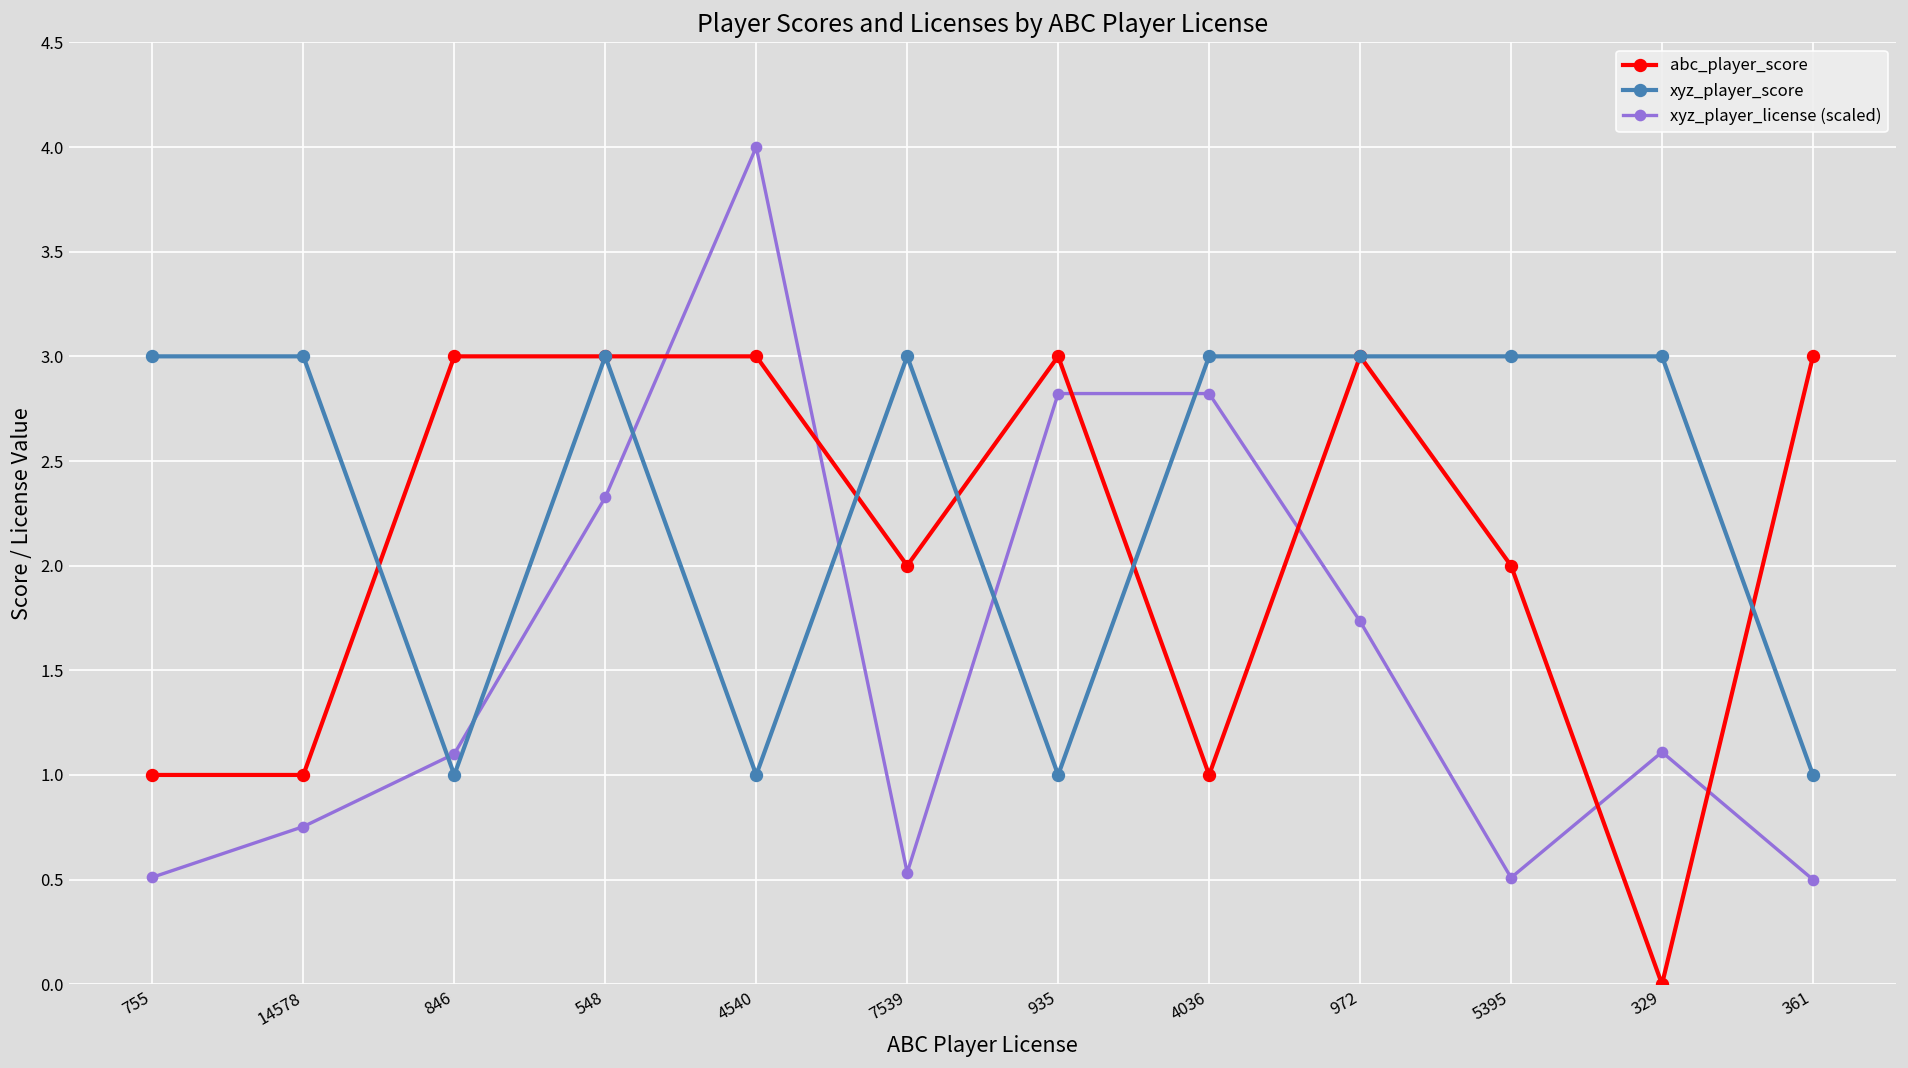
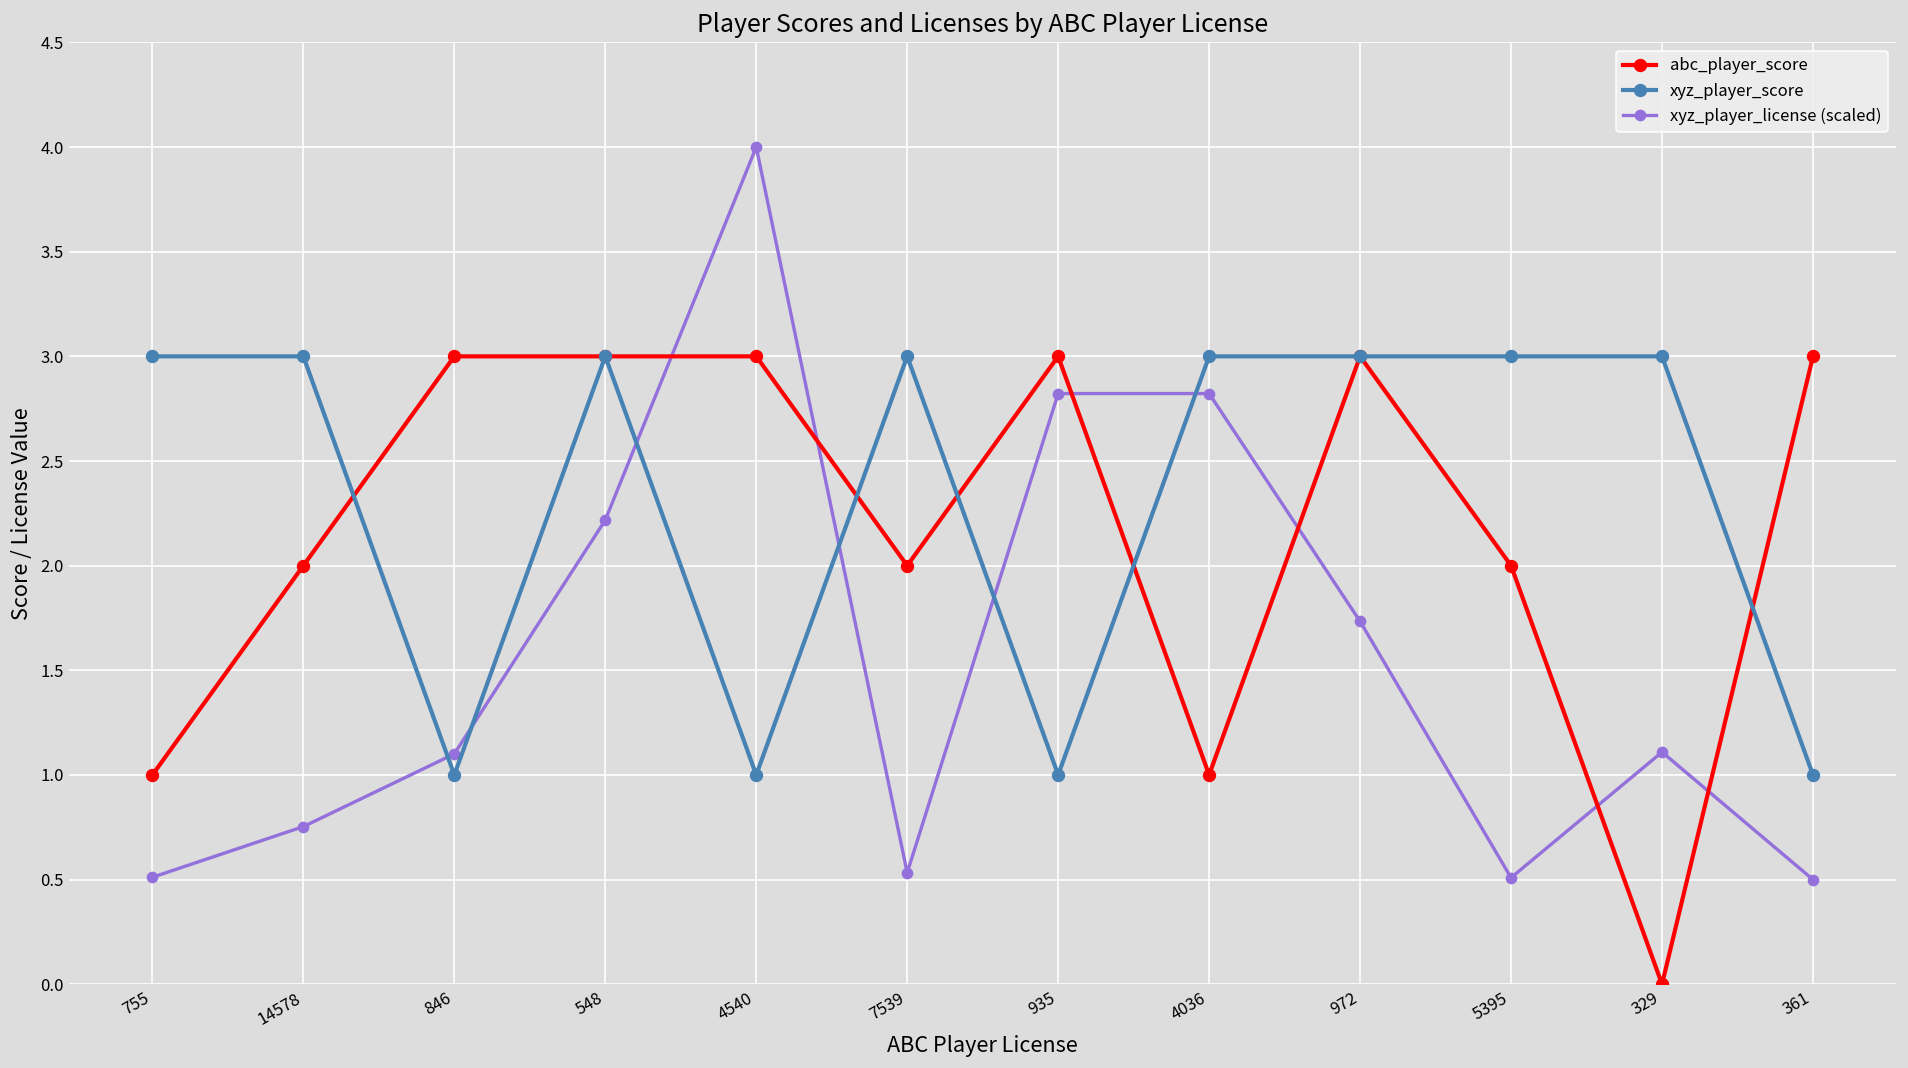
abc_player_score, 14578: 1 -> 2
xyz_player_license (scaled), 548: 2.33 -> 2.22
